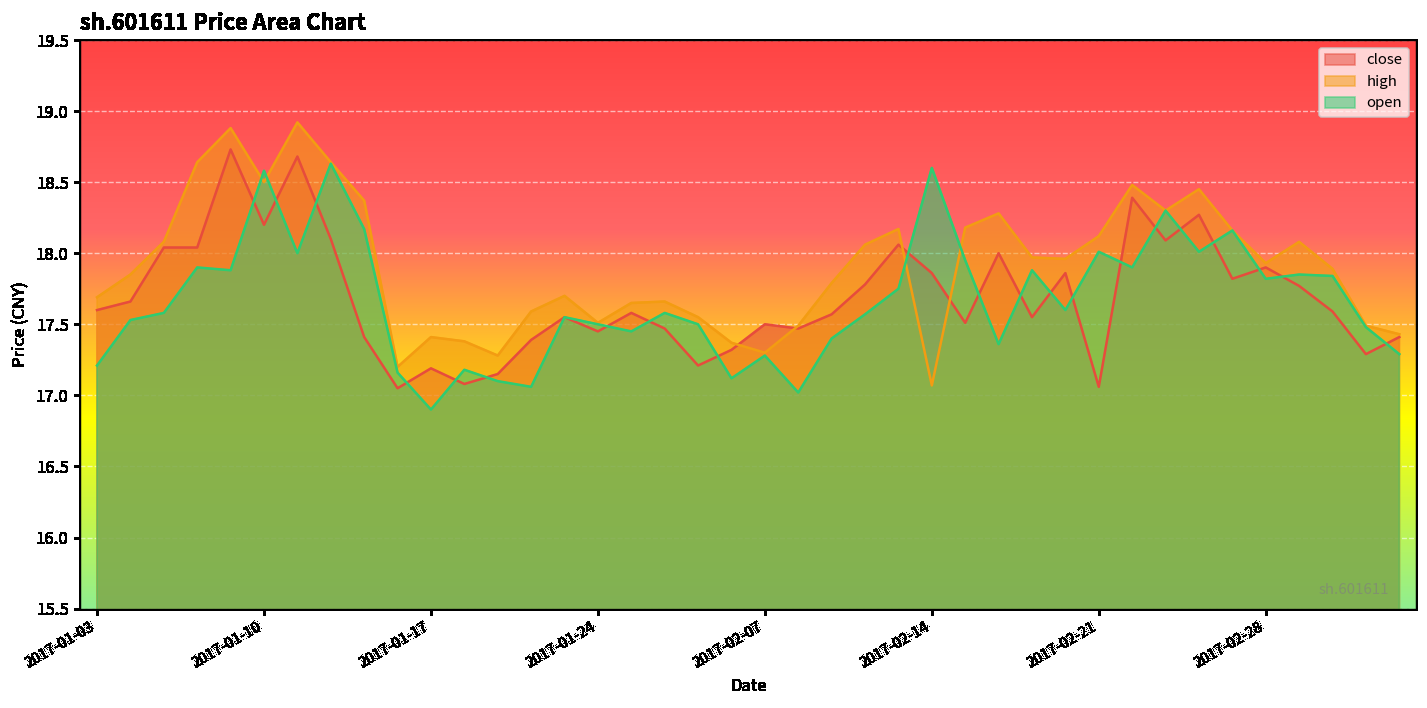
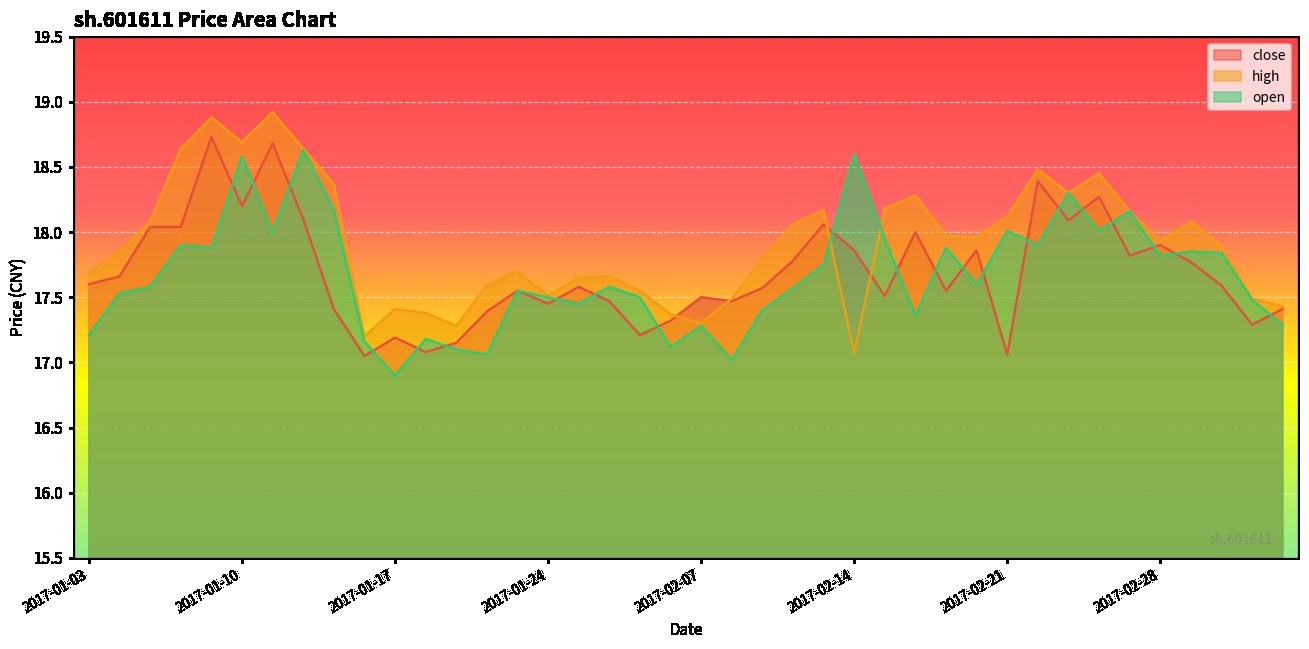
high, 2017-01-10: 18.50 -> 18.69
